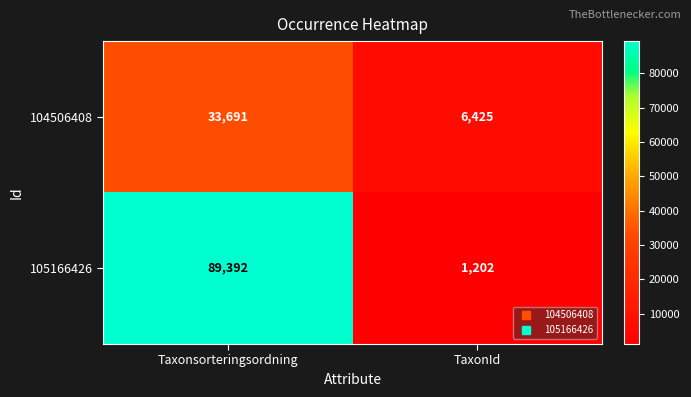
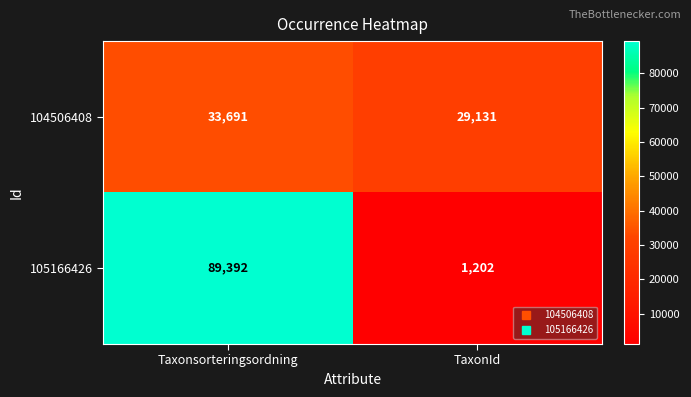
104506408, TaxonId: 6,425 -> 29,131
